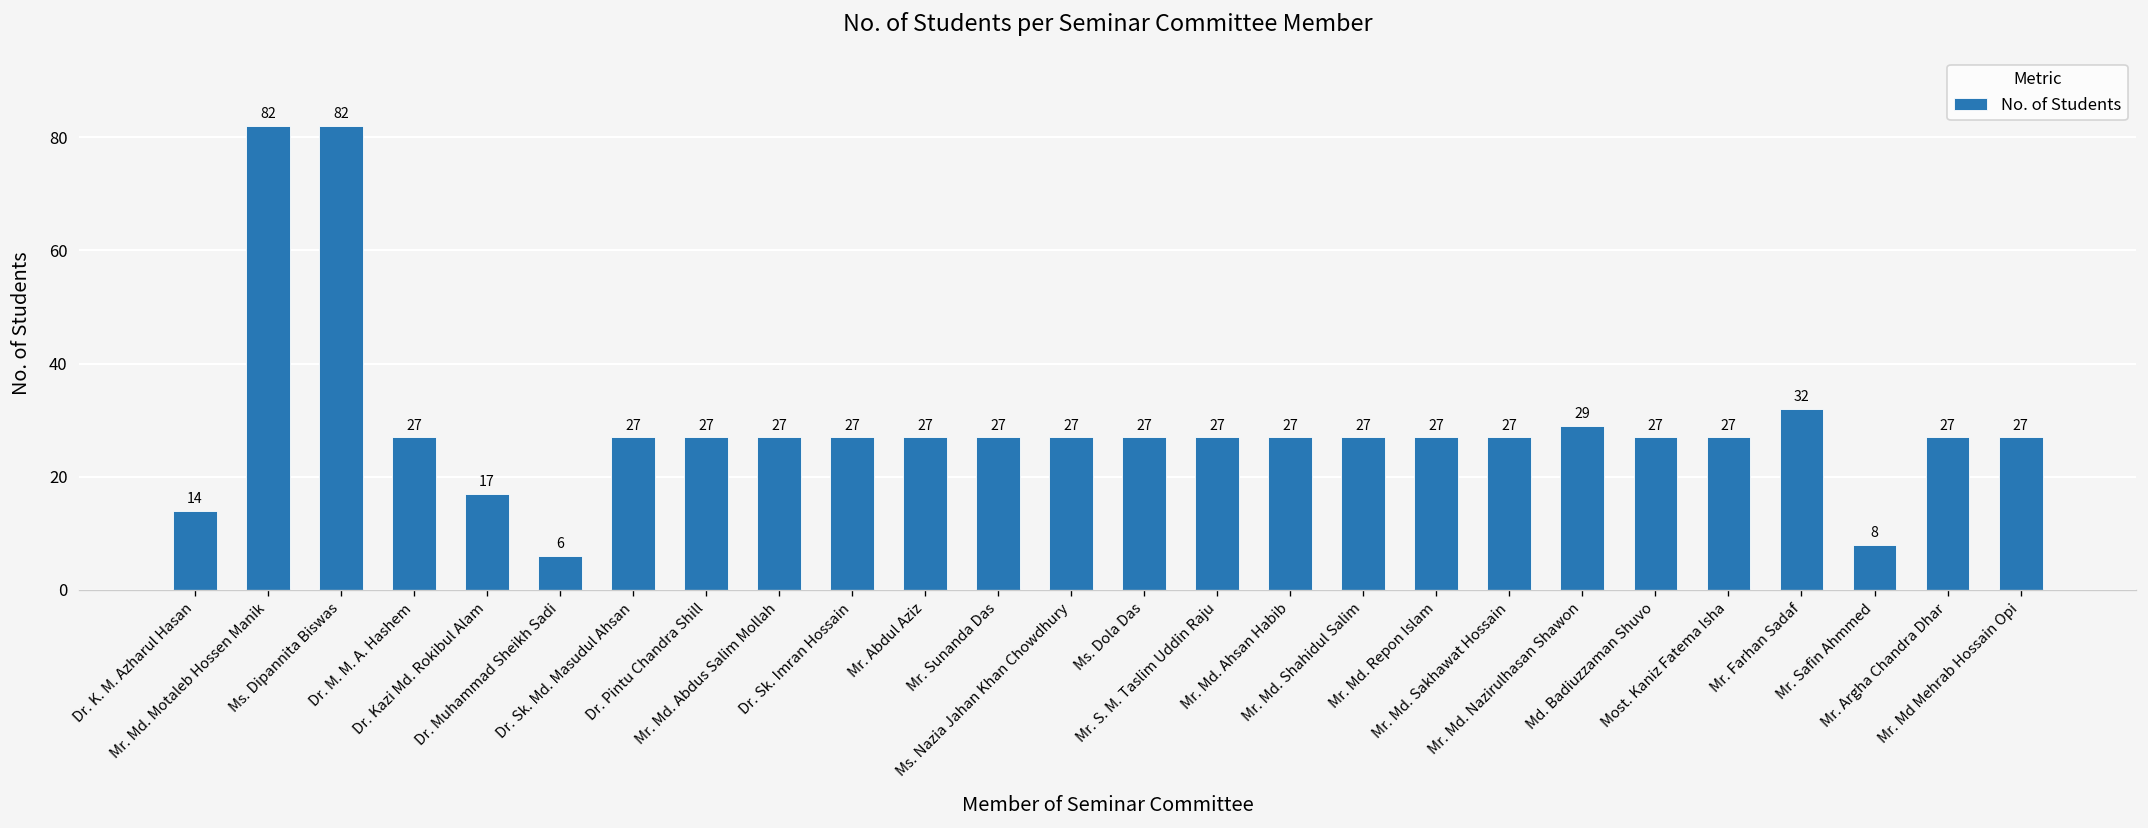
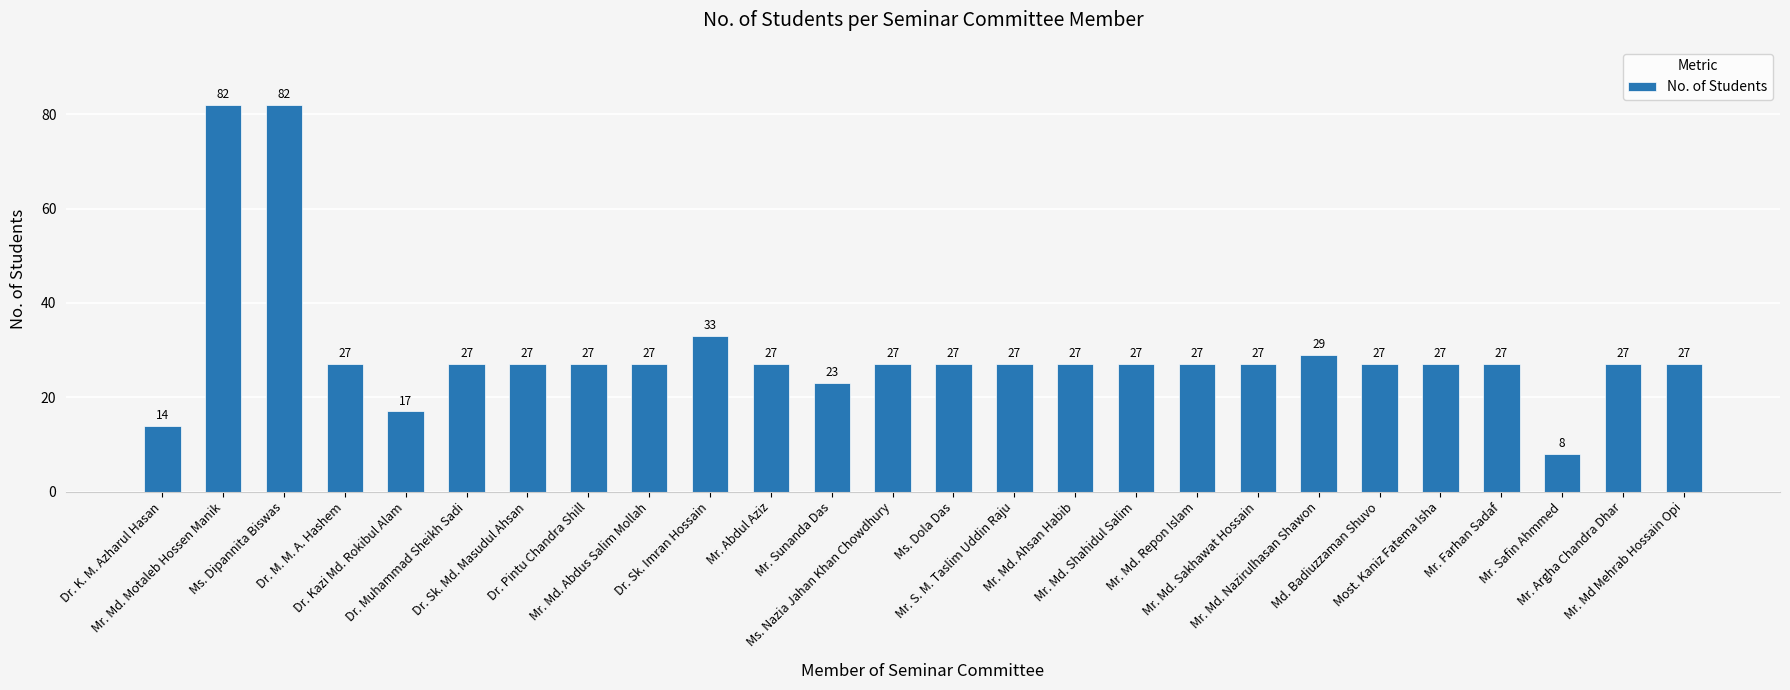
Dr. Muhammad Sheikh Sadi: 6 -> 27
Dr. Sk. Imran Hossain: 27 -> 33
Mr. Sunanda Das: 27 -> 23
Mr. Farhan Sadaf: 32 -> 27
